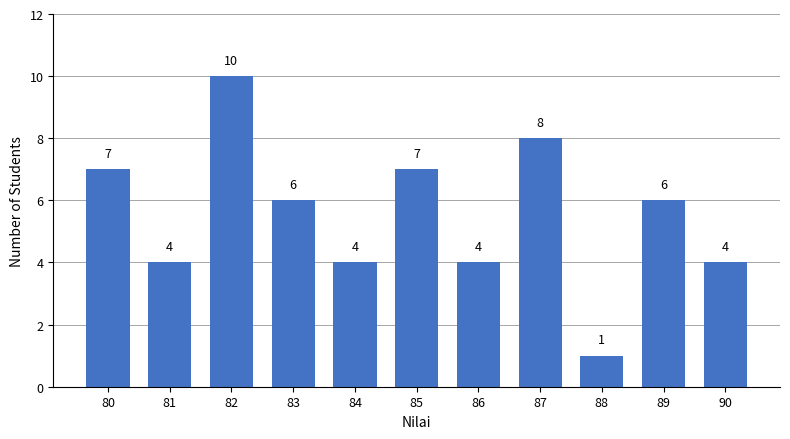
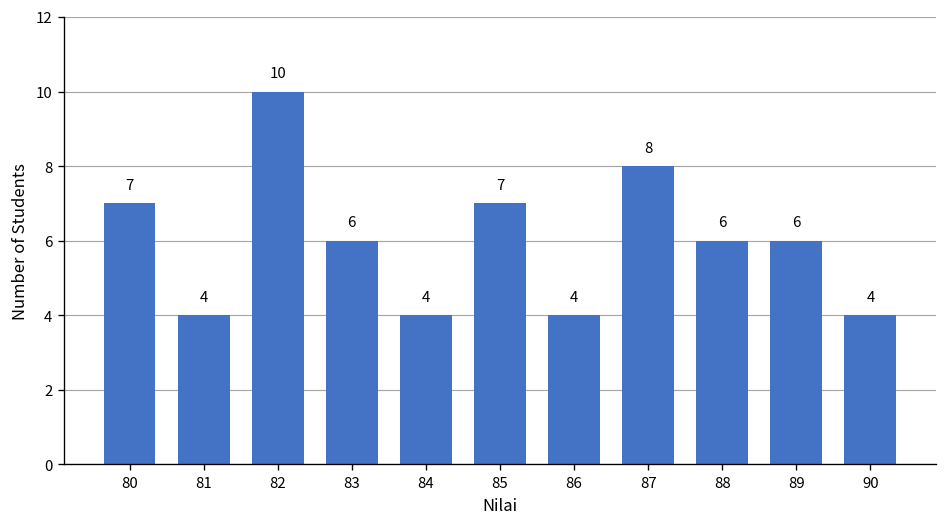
88: 1 -> 6
